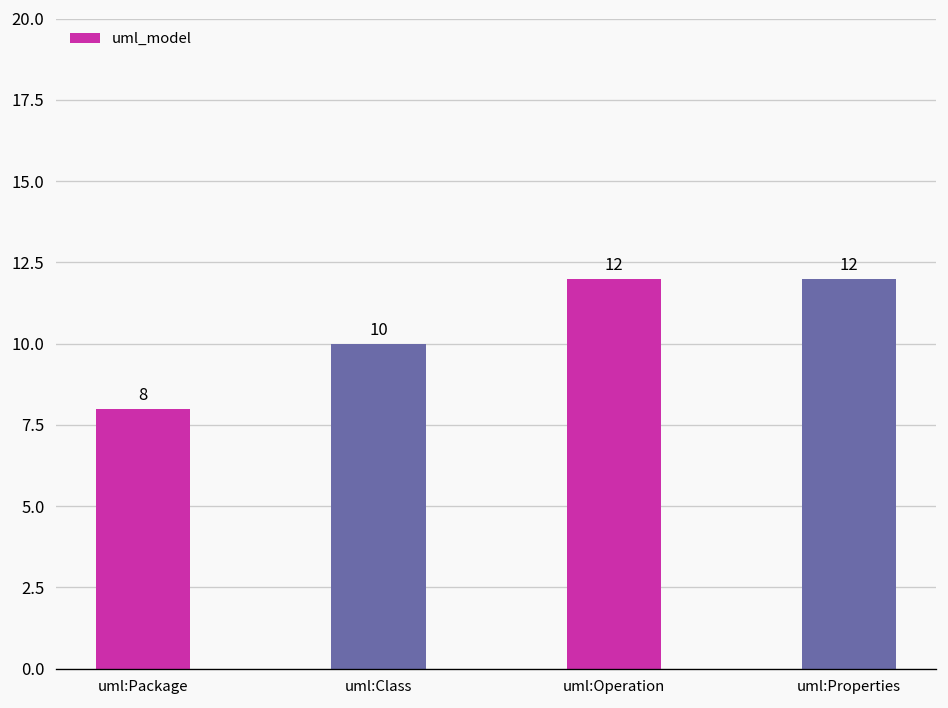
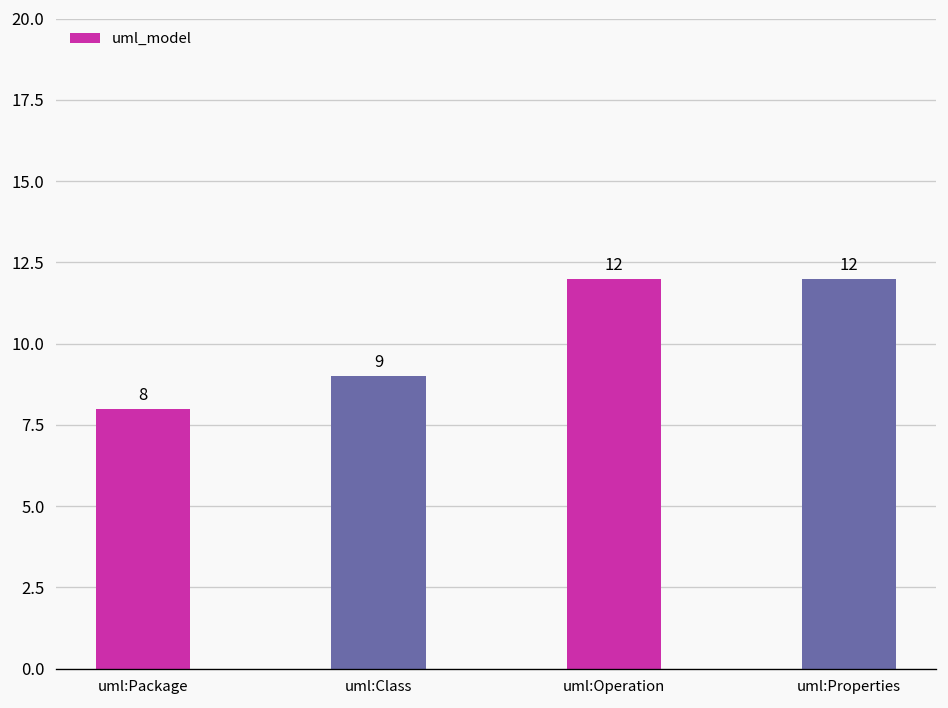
uml:Class: 10 -> 9
